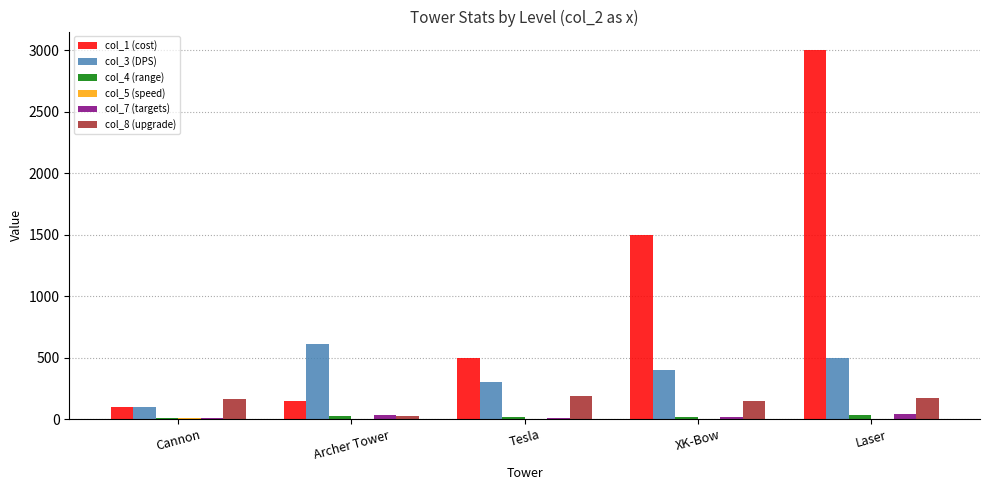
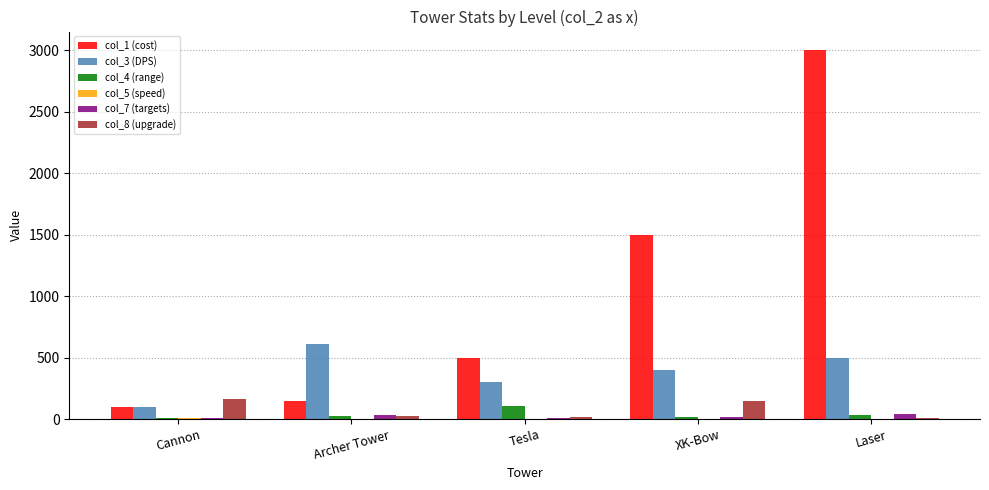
col_4 (range), Tesla: 20 -> 110
col_8 (upgrade), Tesla: 190 -> 20
col_8 (upgrade), Laser: 170 -> 10
